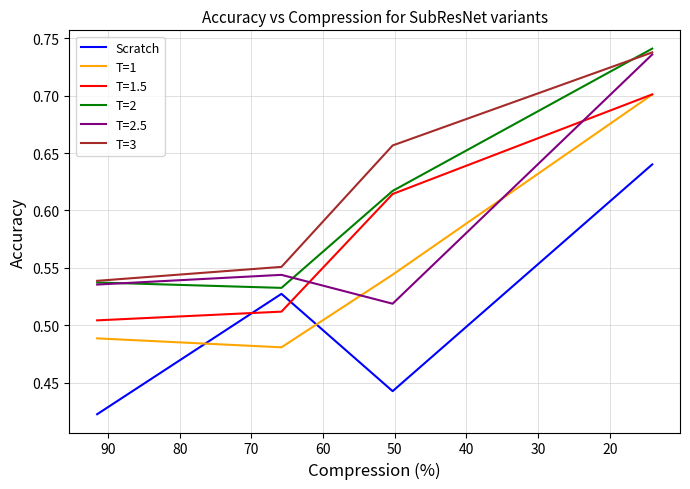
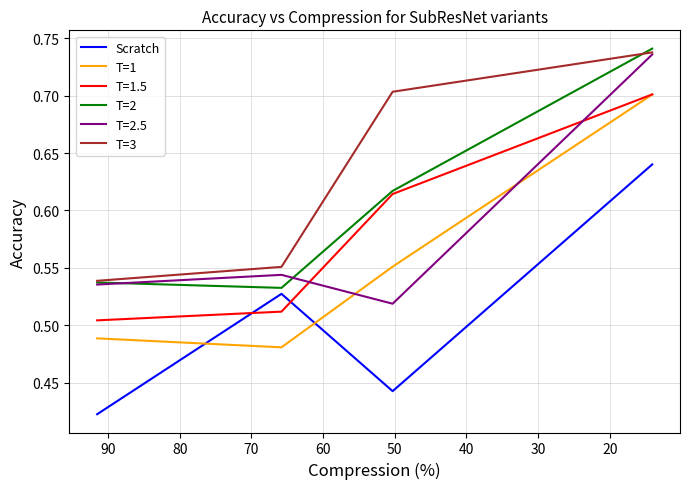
T=1, 50: 0.544 -> 0.551
T=3, 50: 0.657 -> 0.703
